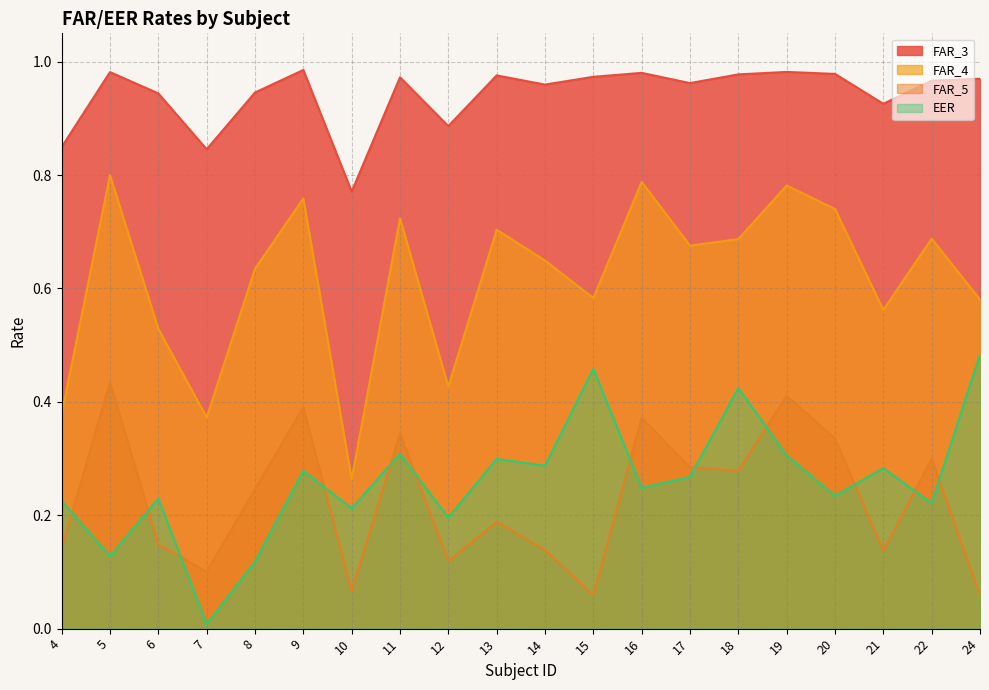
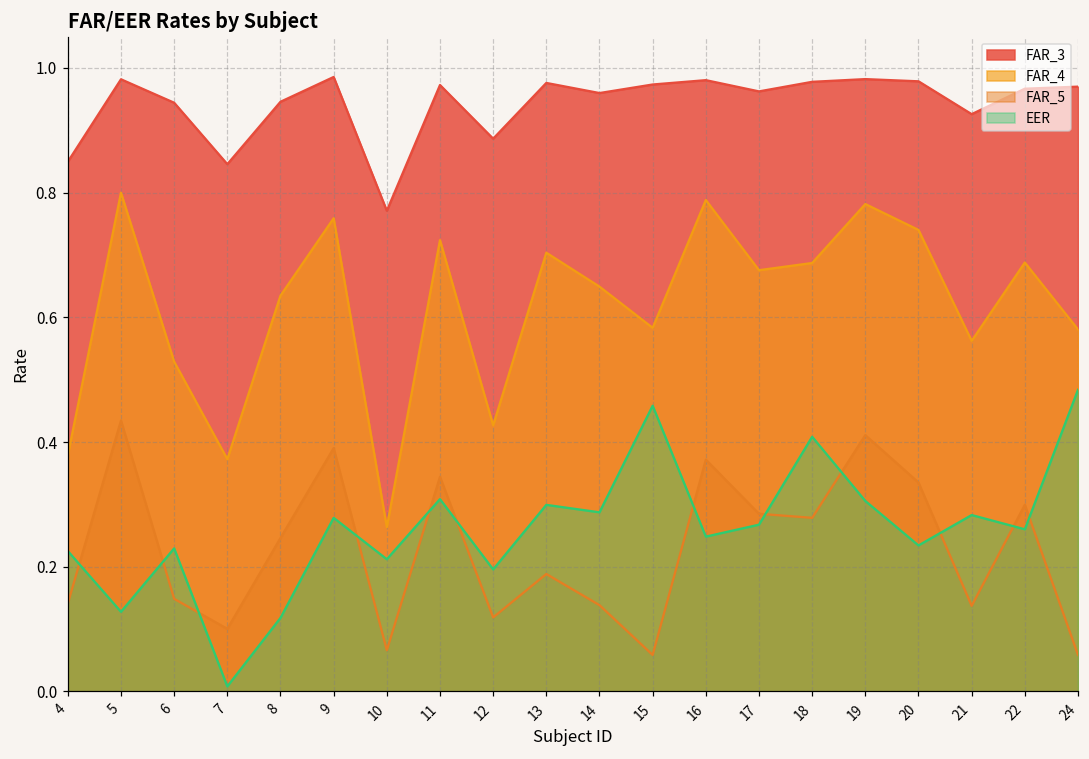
EER, 18: 0.42 -> 0.41
EER, 22: 0.22 -> 0.26
